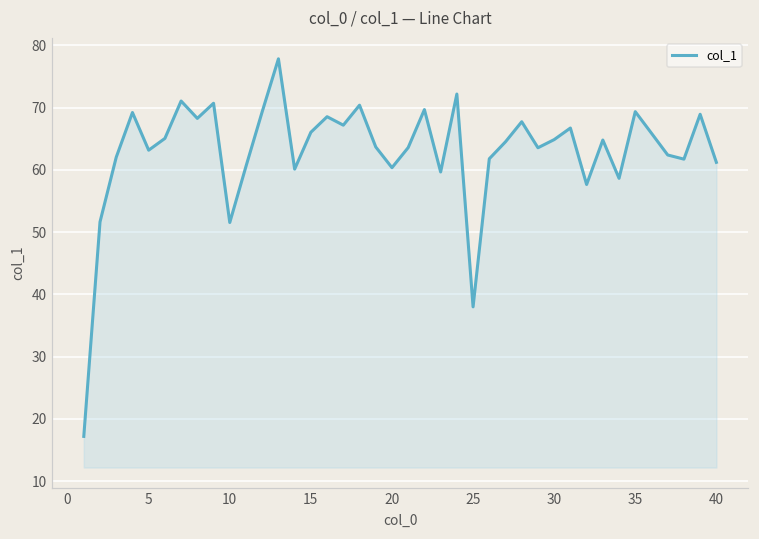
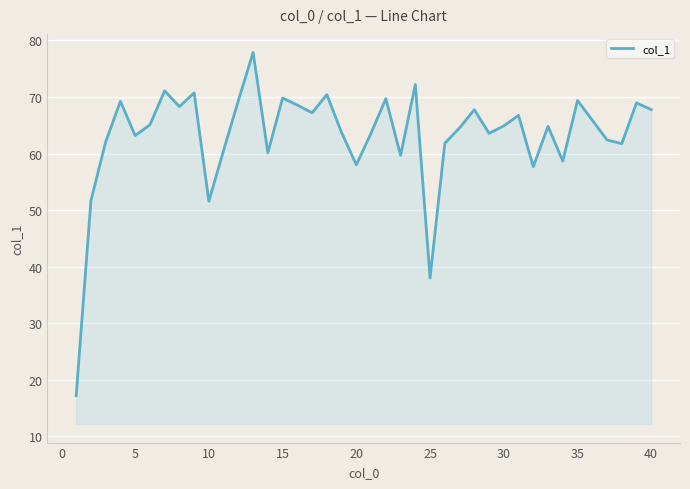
15: 66 -> 70
20: 60 -> 58
40: 61 -> 68
